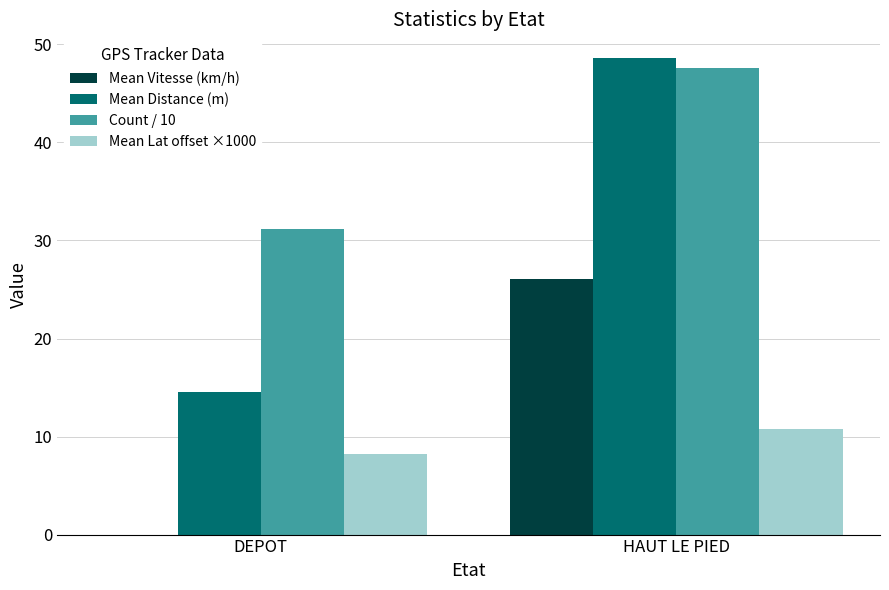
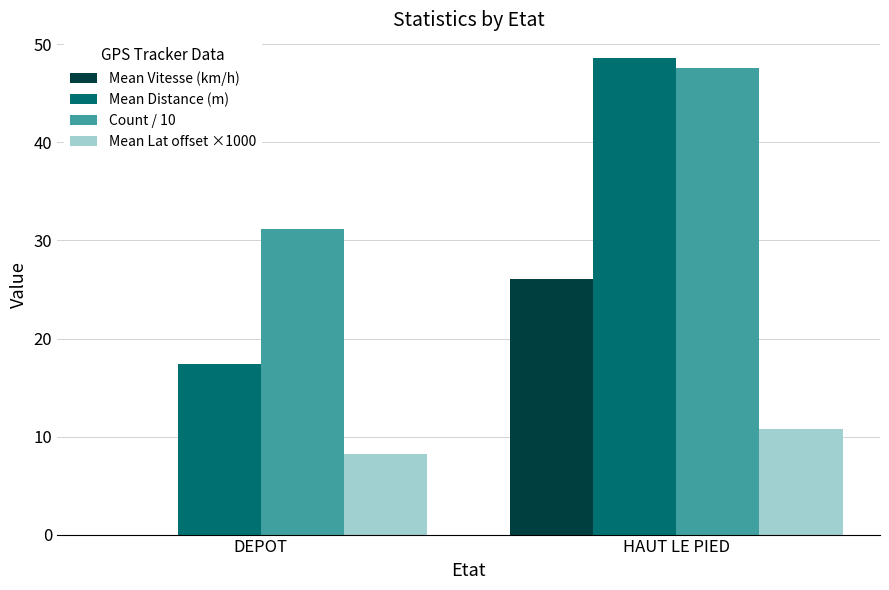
Mean Distance (m), DEPOT: 15 -> 17
